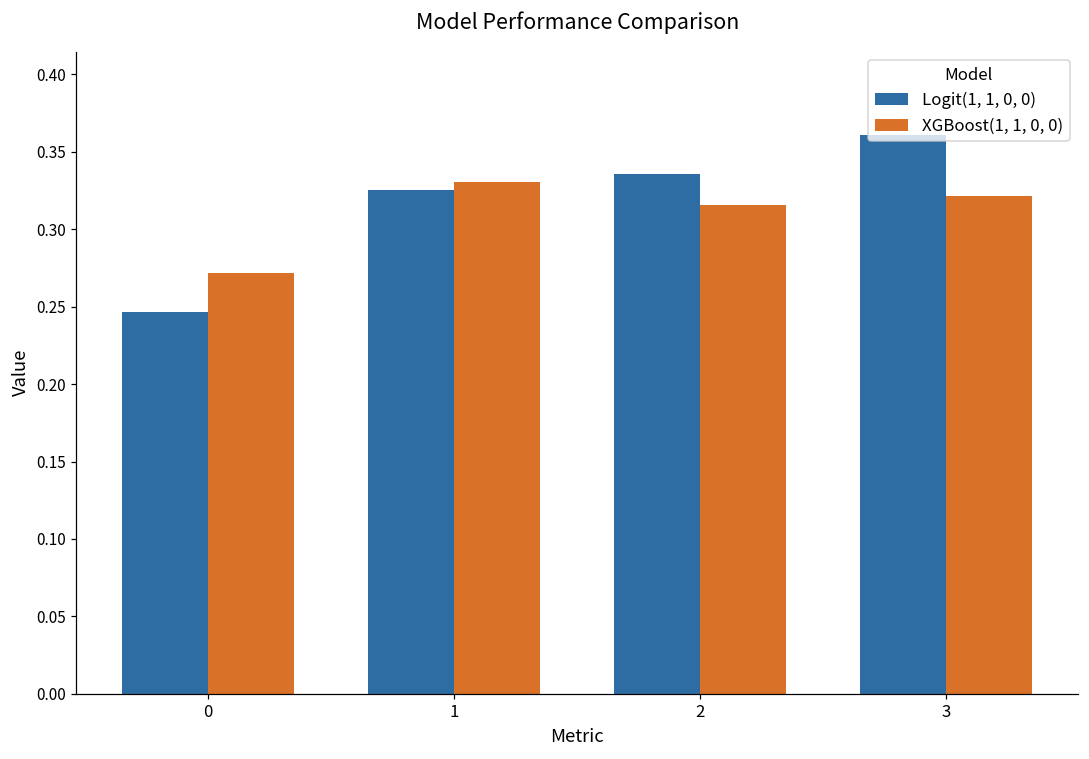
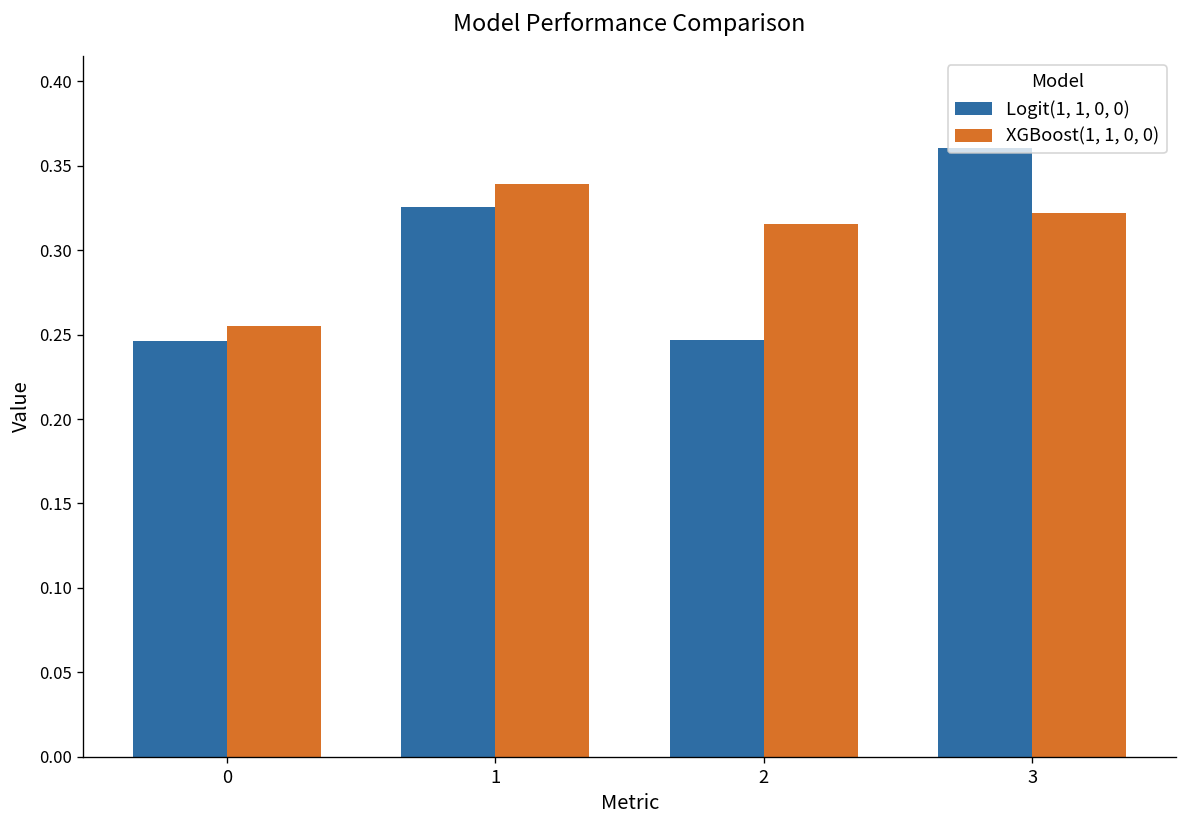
XGBoost(1, 1, 0, 0), 0: 0.272 -> 0.255
XGBoost(1, 1, 0, 0), 1: 0.330 -> 0.339
Logit(1, 1, 0, 0), 2: 0.336 -> 0.247
